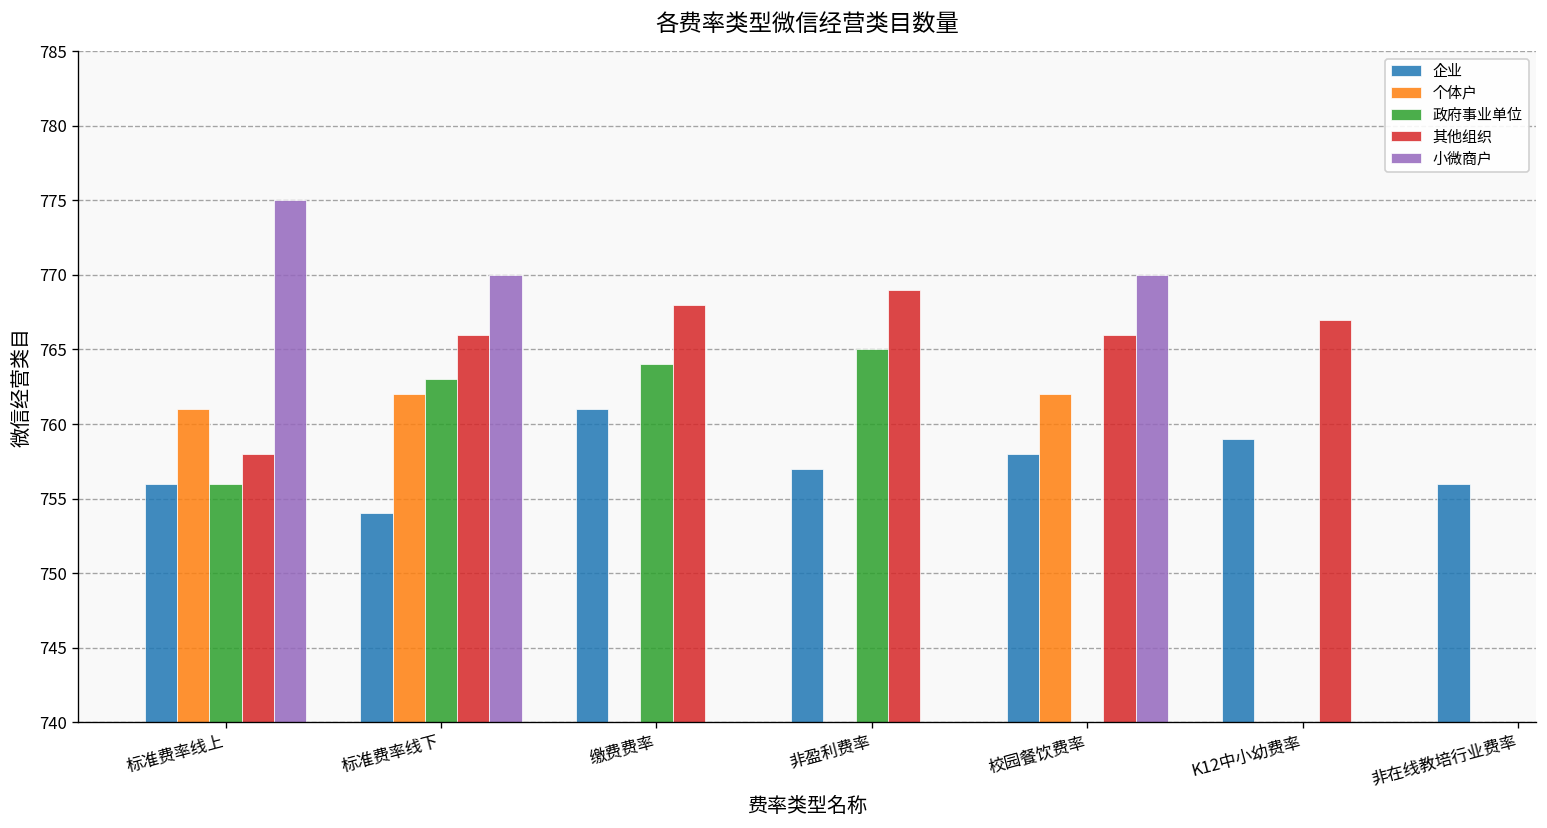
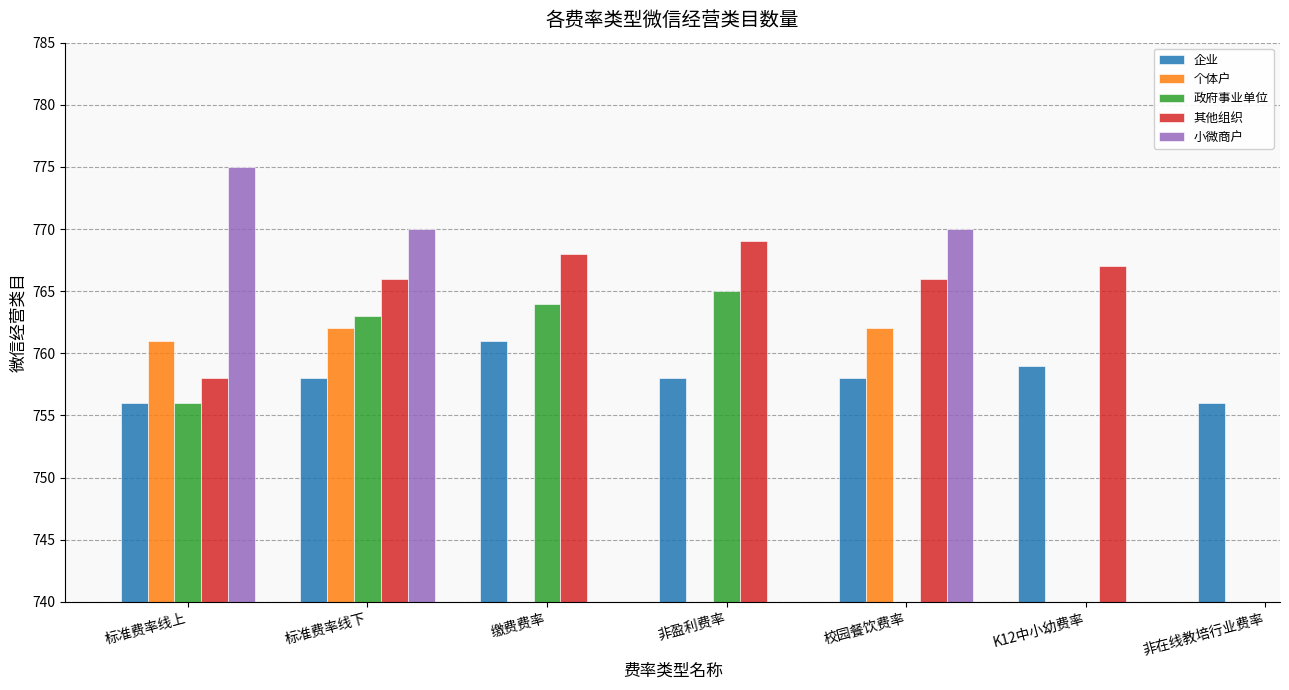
企业, 标准费率线下: 754 -> 758
企业, 非盈利费率: 757 -> 758
